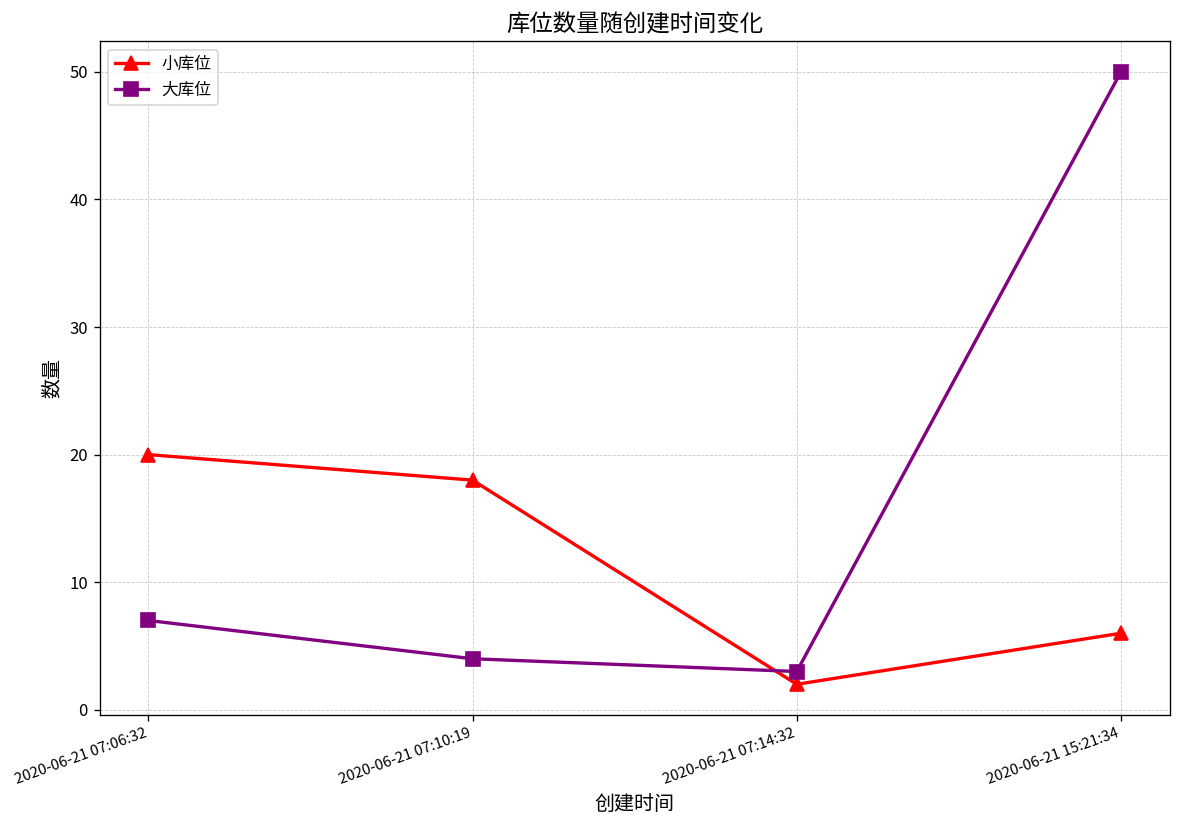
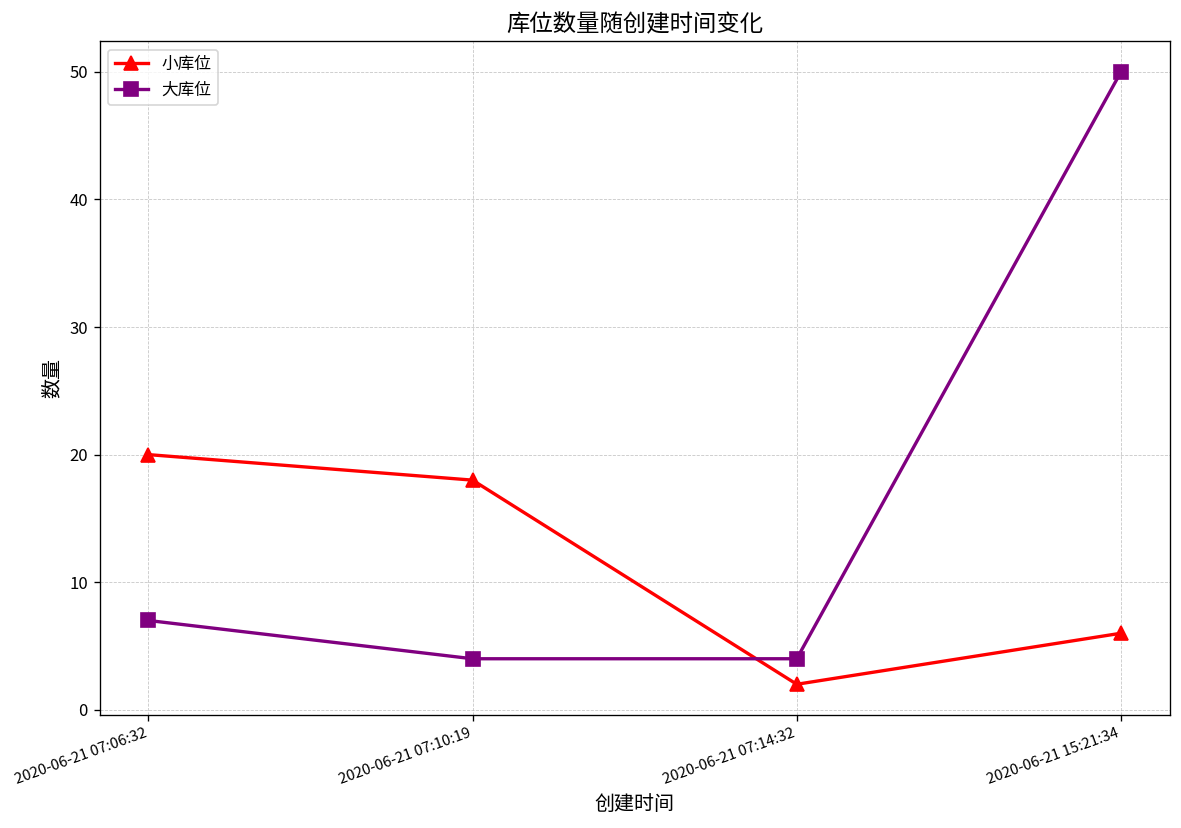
大库位, 2020-06-21 07:14:32: 3 -> 4
